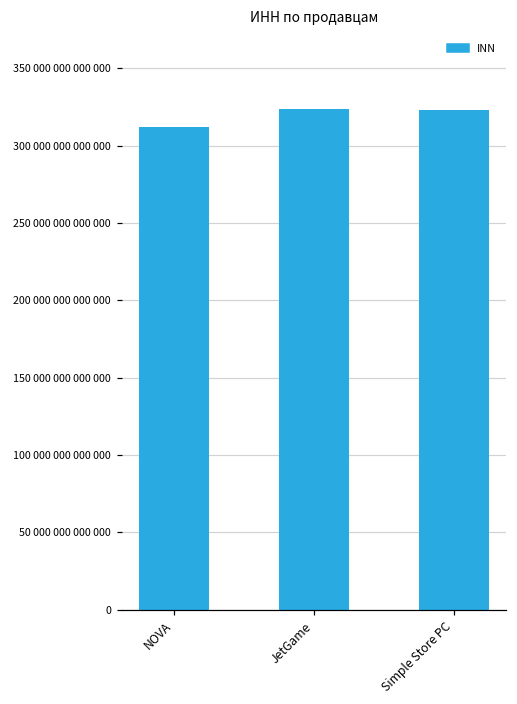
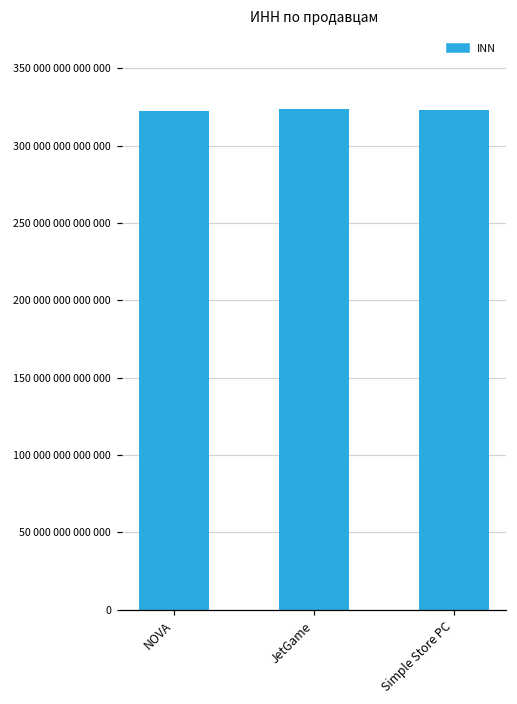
NOVA: 312000000000000 -> 322000000000000
